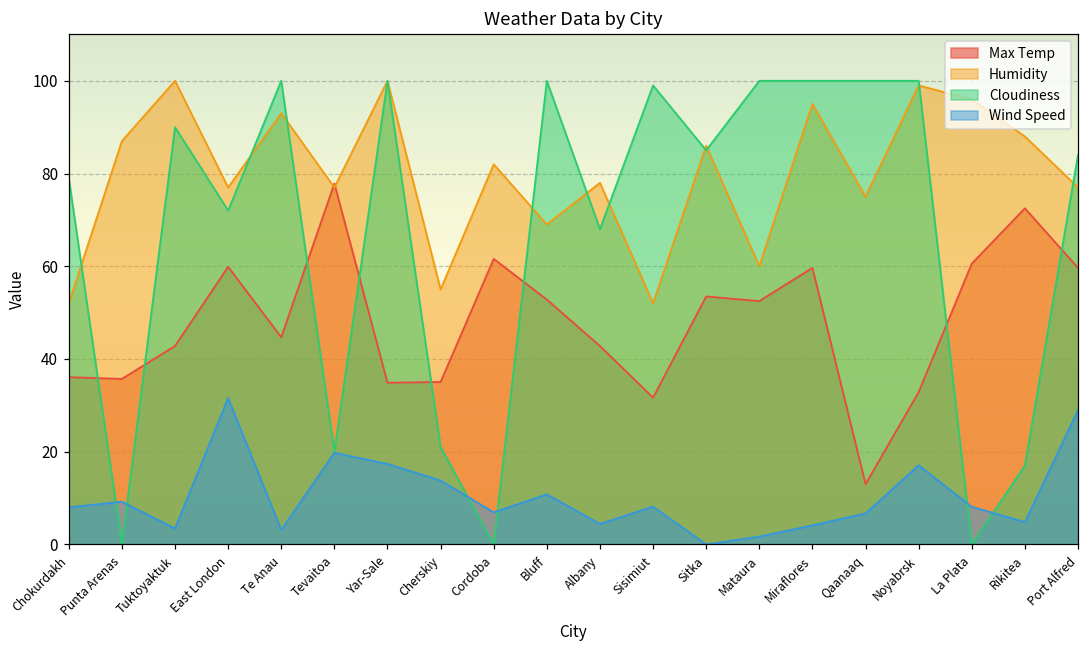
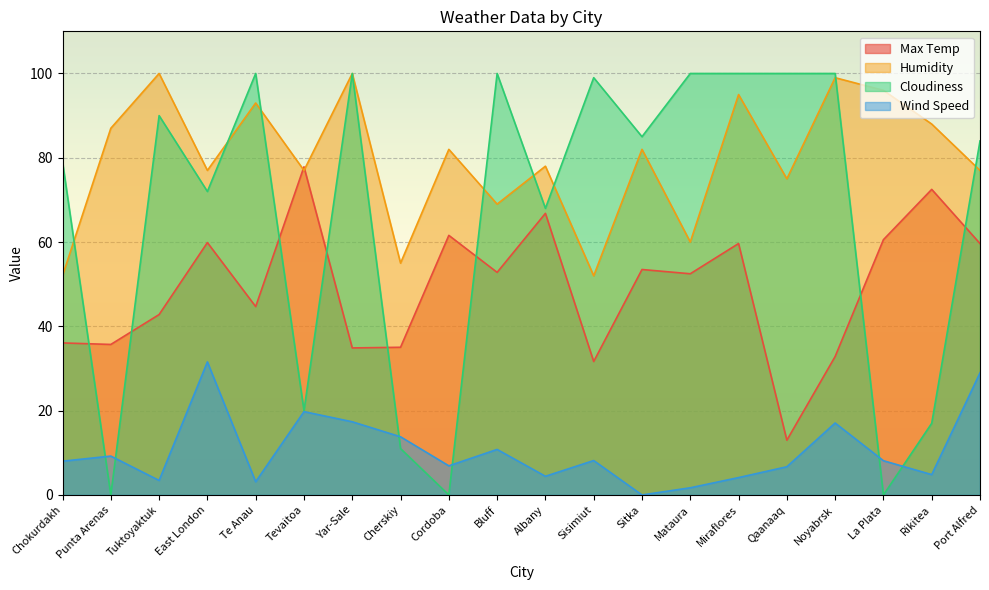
Cloudiness, Cherskiy: 21 -> 11
Max Temp, Albany: 43 -> 67
Humidity, Sitka: 86 -> 82
